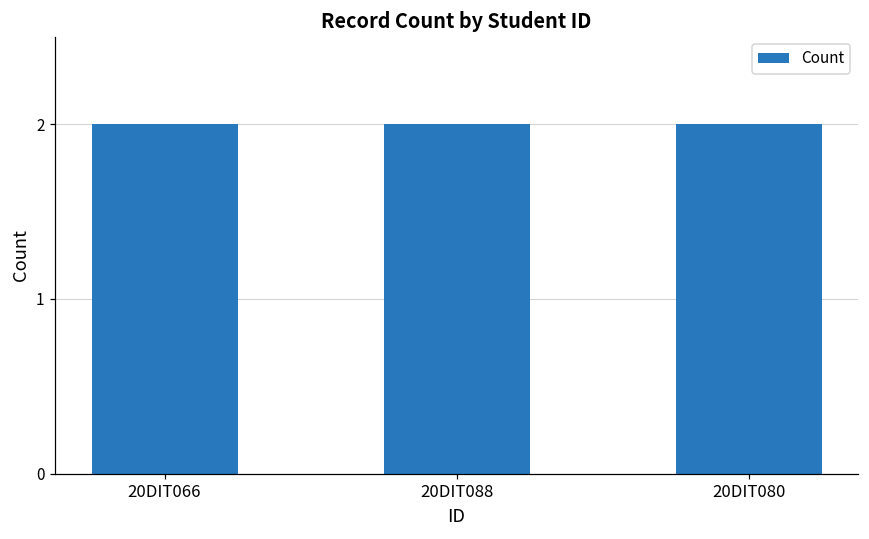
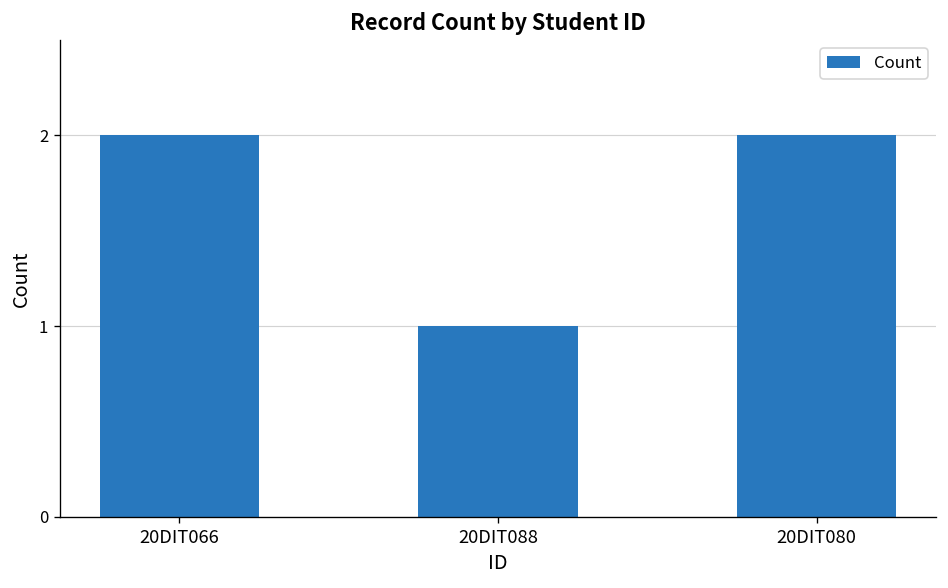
20DIT088: 2 -> 1
